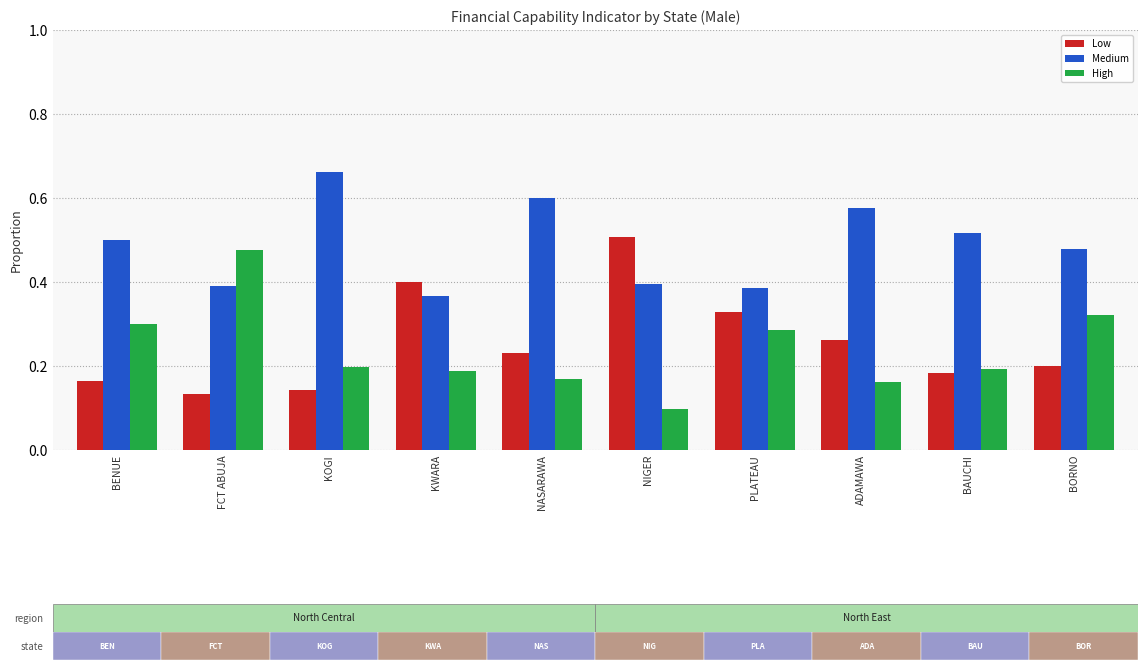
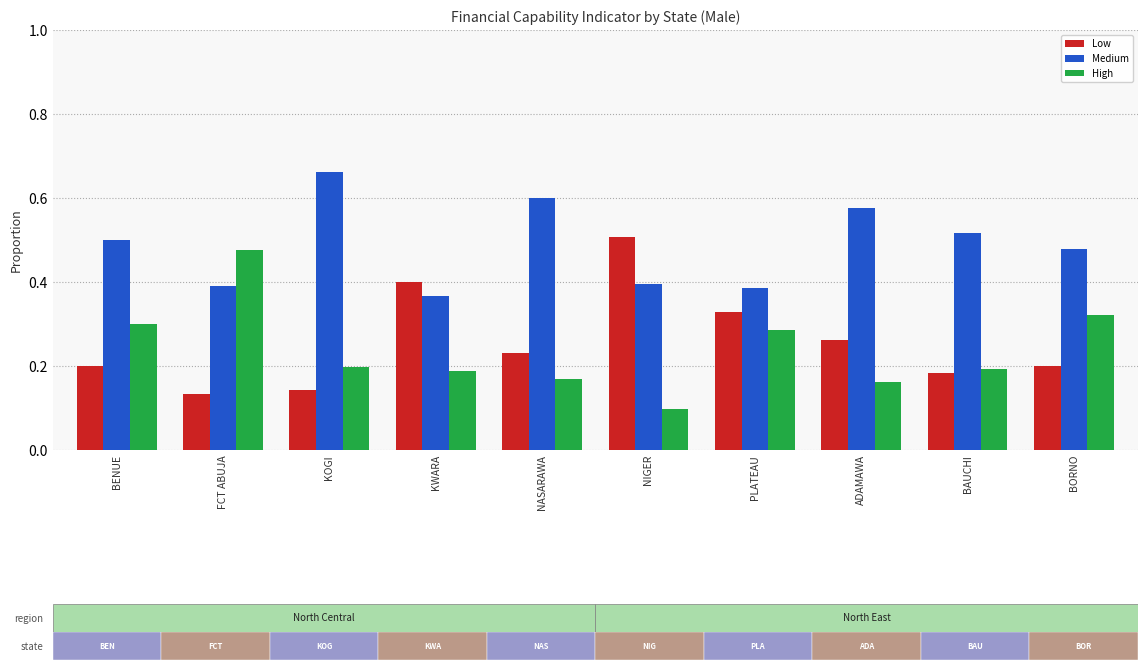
Low, BENUE: 0.16 -> 0.20
